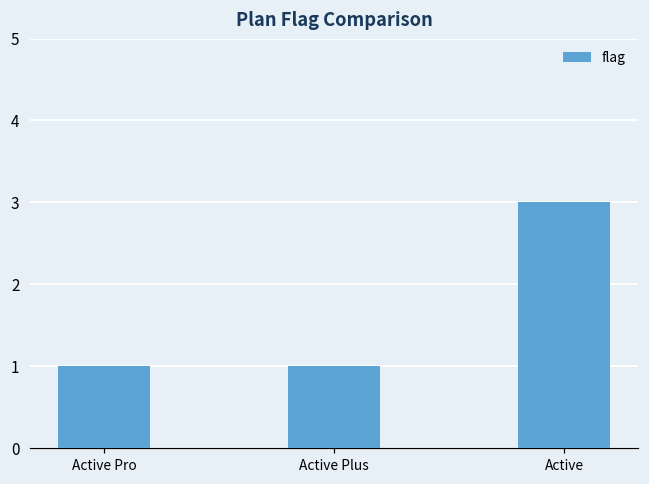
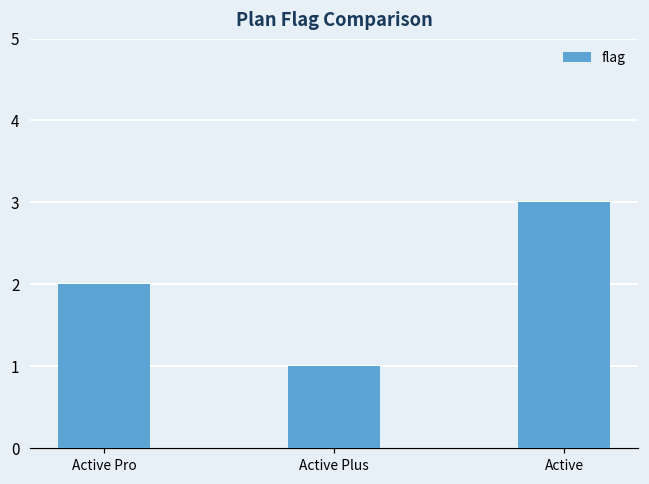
Active Pro: 1 -> 2
